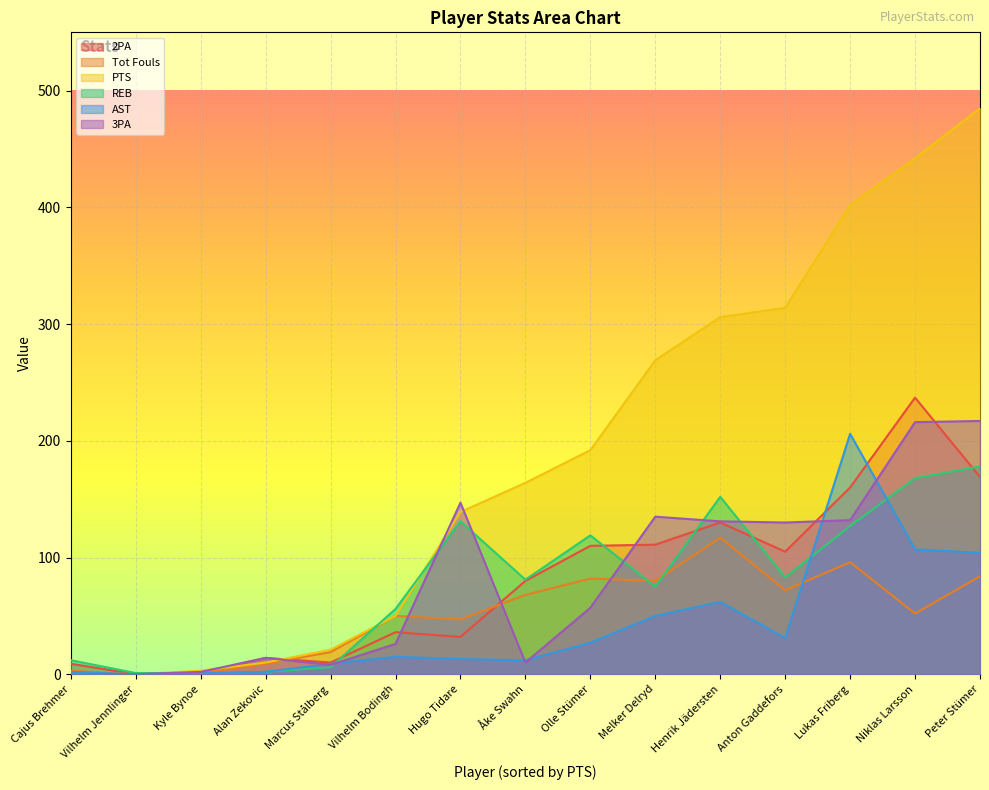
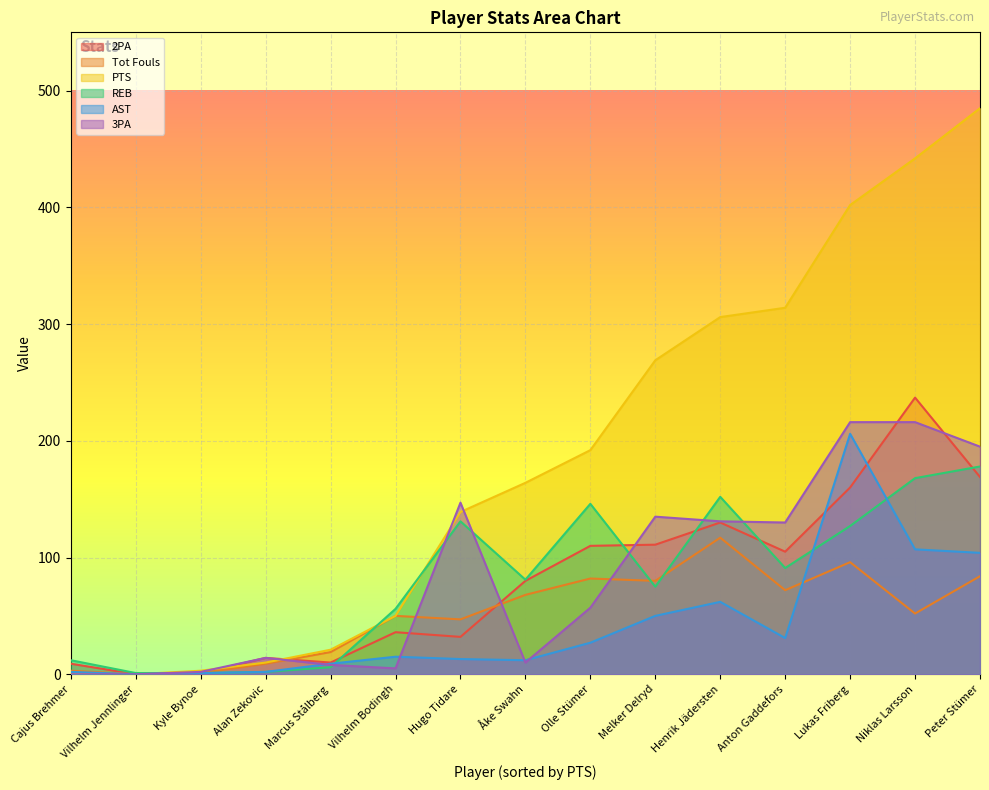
3PA, Vilhelm Bodingh: 26 -> 5
REB, Olle Stümer: 119 -> 146
REB, Anton Gaddefors: 83 -> 91
3PA, Lukas Friberg: 132 -> 216
3PA, Peter Stümer: 217 -> 195
